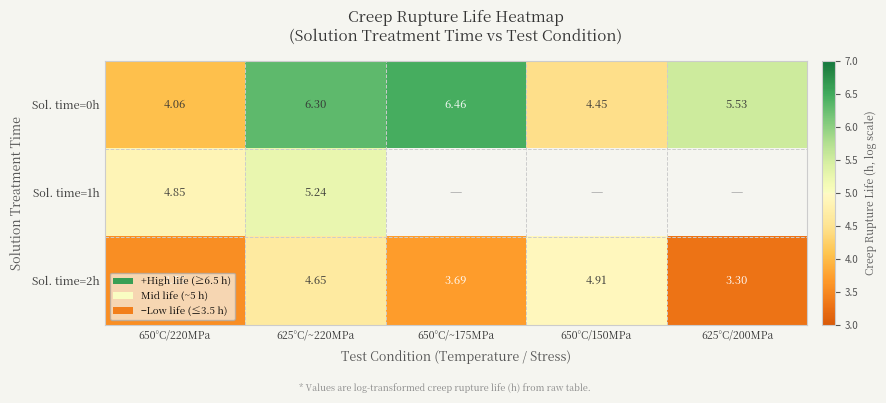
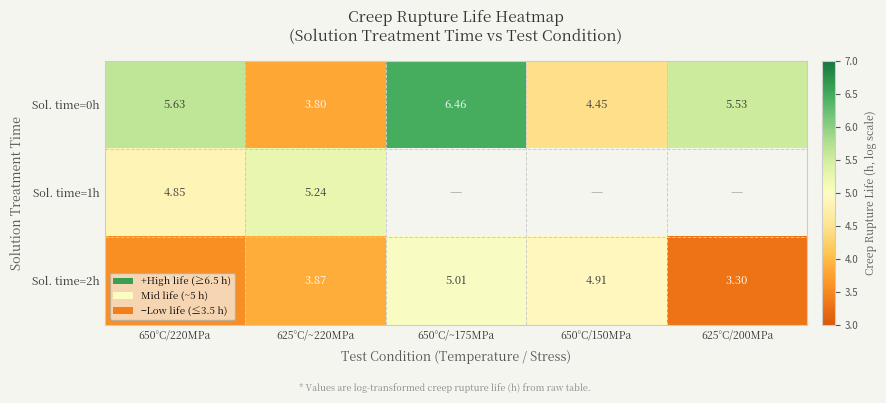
Sol. time=0h, 650°C/220MPa: 4.06 -> 5.63
Sol. time=0h, 625°C/~220MPa: 6.30 -> 3.80
Sol. time=2h, 625°C/~220MPa: 4.65 -> 3.87
Sol. time=2h, 650°C/~175MPa: 3.69 -> 5.01
